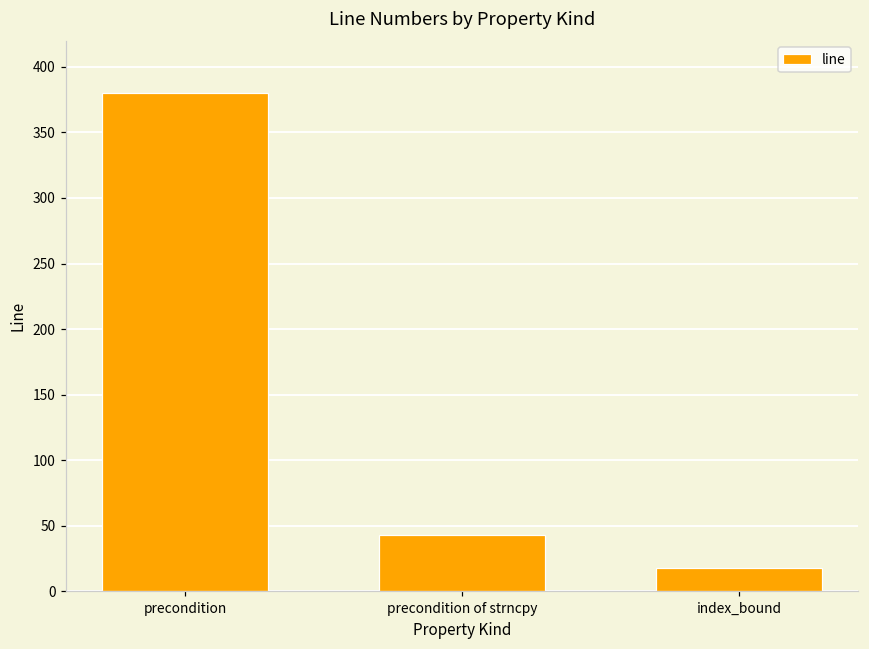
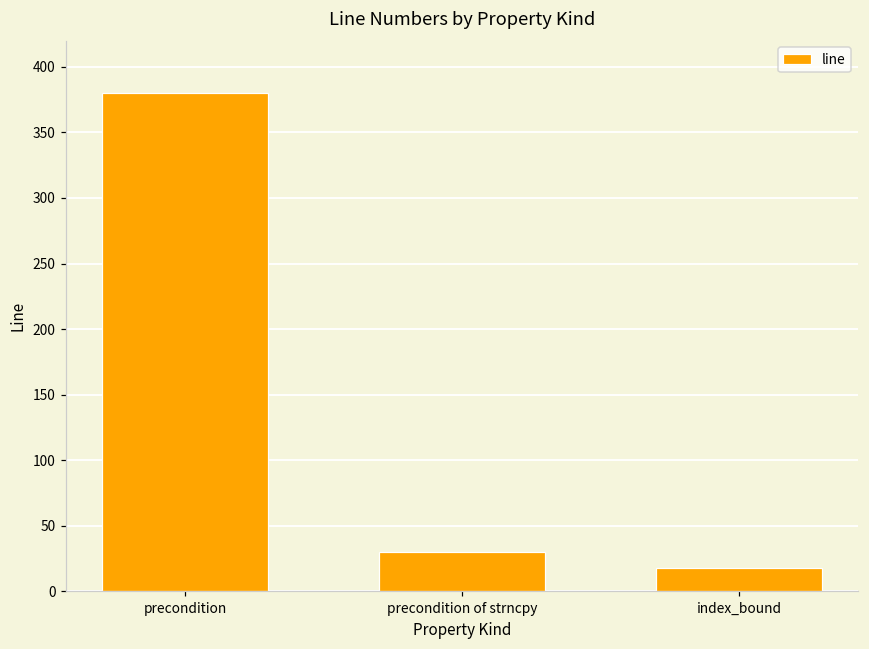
precondition of strncpy: 43 -> 30
